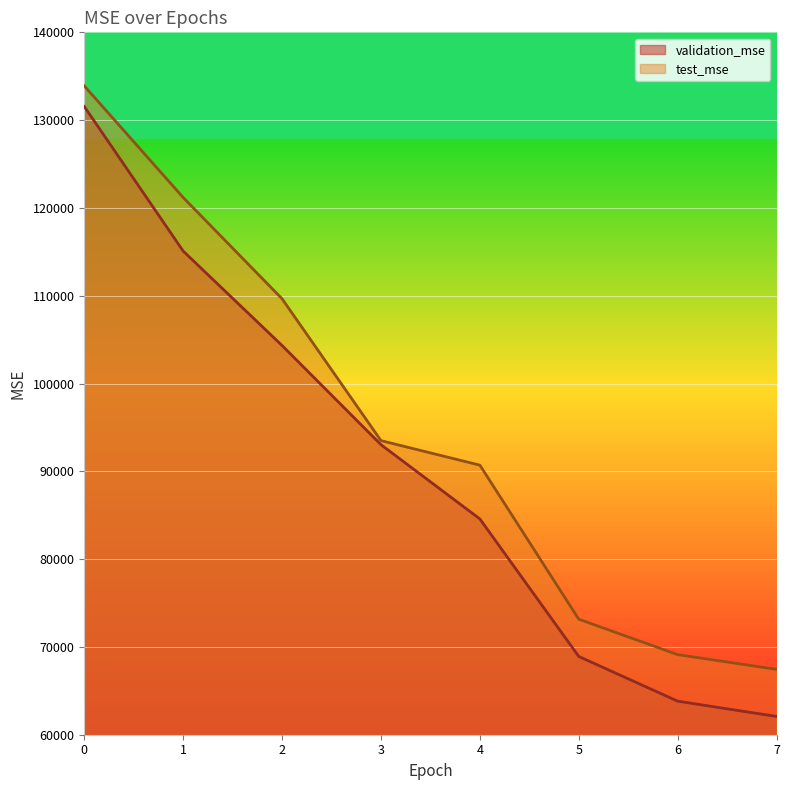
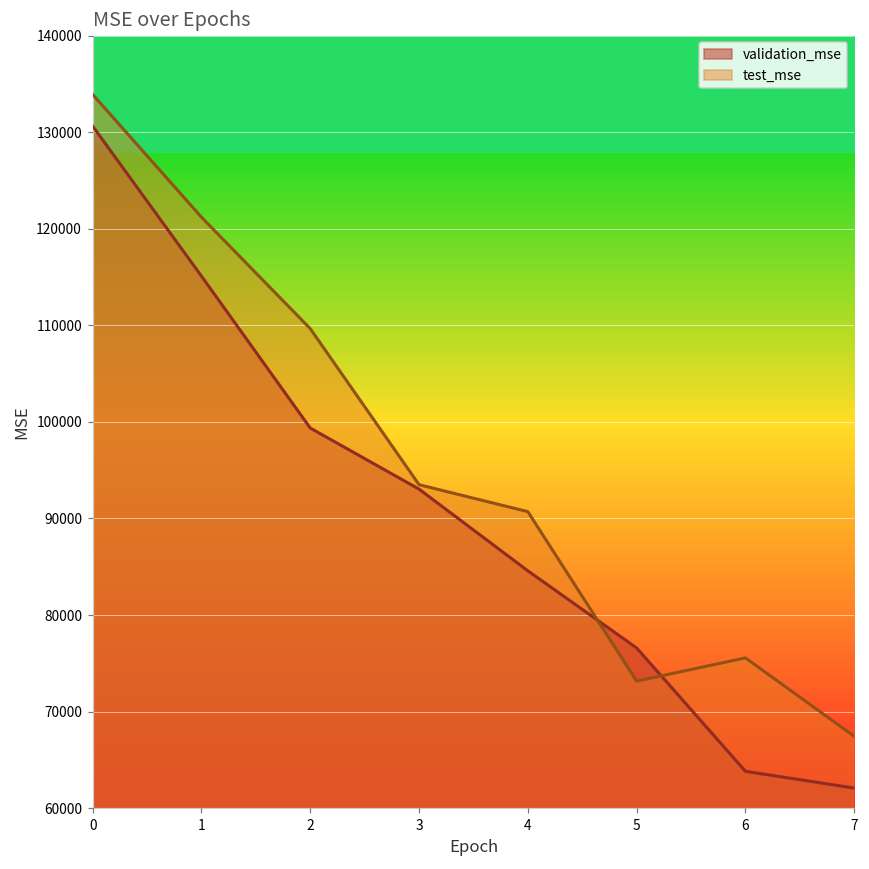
validation_mse, 0: 132000 -> 131000
validation_mse, 2: 104000 -> 99000
validation_mse, 5: 69000 -> 77000
test_mse, 6: 69000 -> 76000
